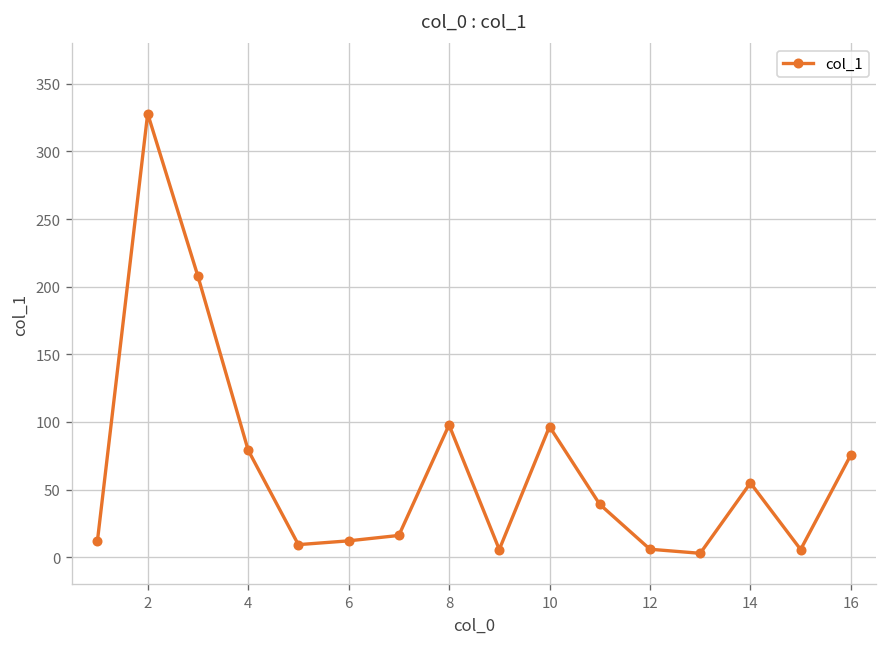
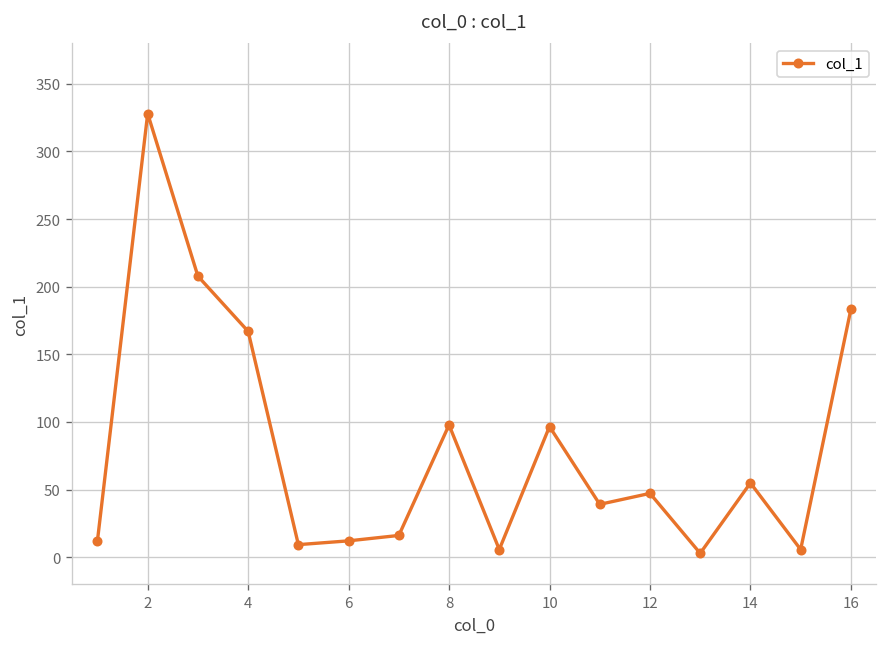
4: 79 -> 167
12: 6 -> 47
16: 76 -> 183
